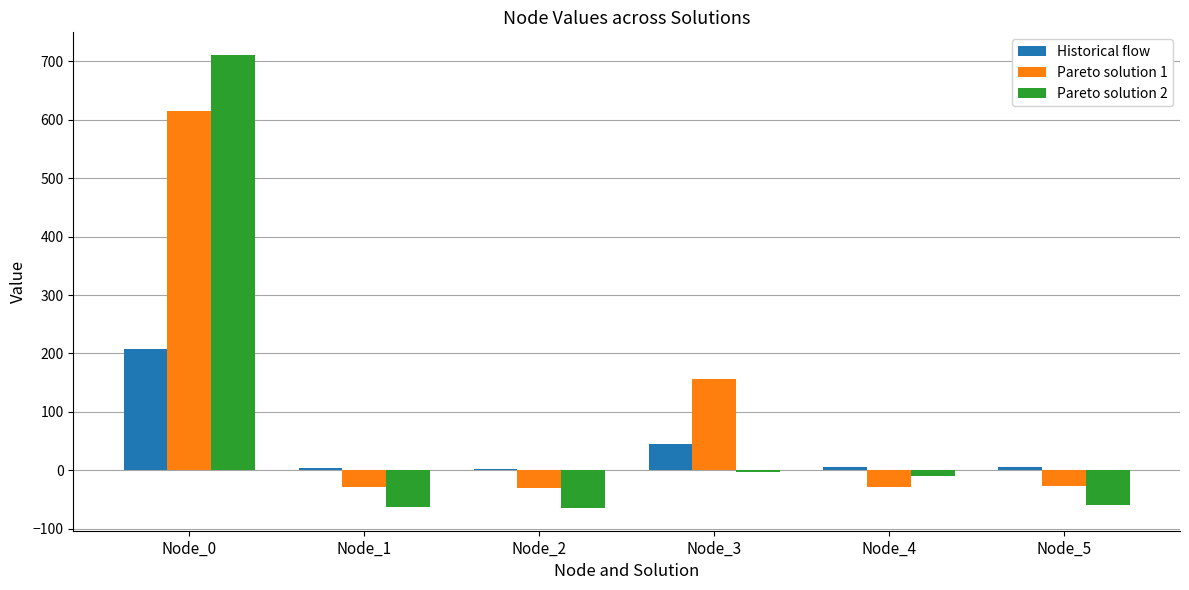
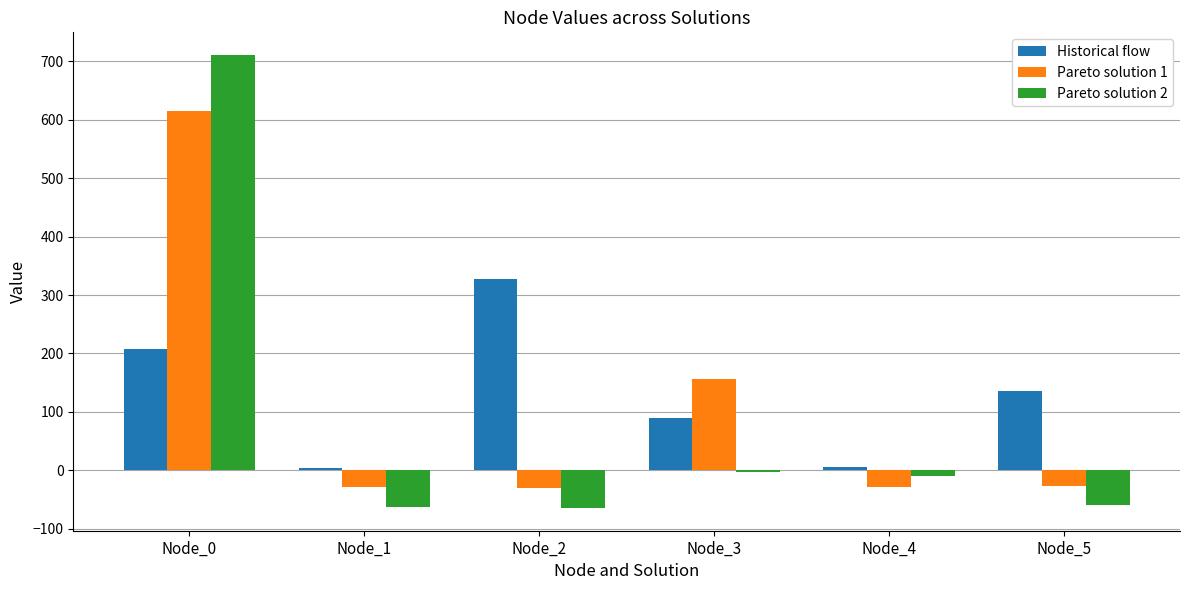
Historical flow, Node_2: 0 -> 330
Historical flow, Node_3: 40 -> 90
Historical flow, Node_5: 10 -> 140
